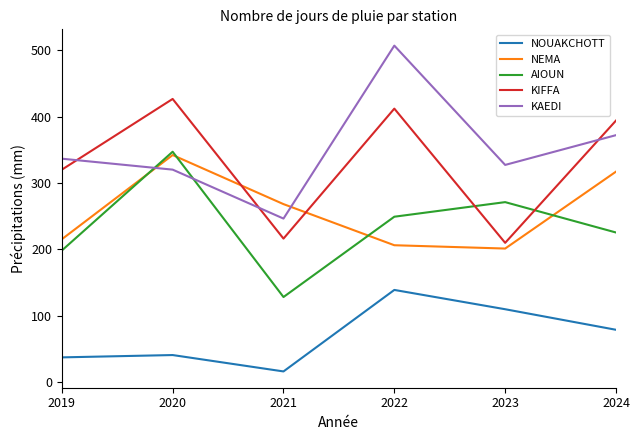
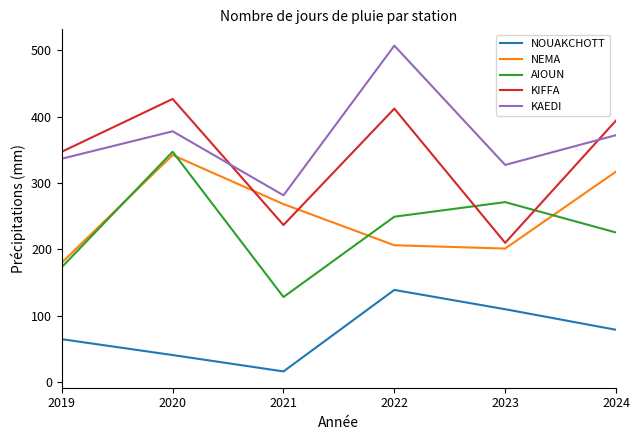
NOUAKCHOTT, 2019: 40 -> 60
NEMA, 2019: 220 -> 180
AIOUN, 2019: 200 -> 170
KIFFA, 2019: 320 -> 350
KAEDI, 2020: 320 -> 380
KIFFA, 2021: 220 -> 240
KAEDI, 2021: 250 -> 280
